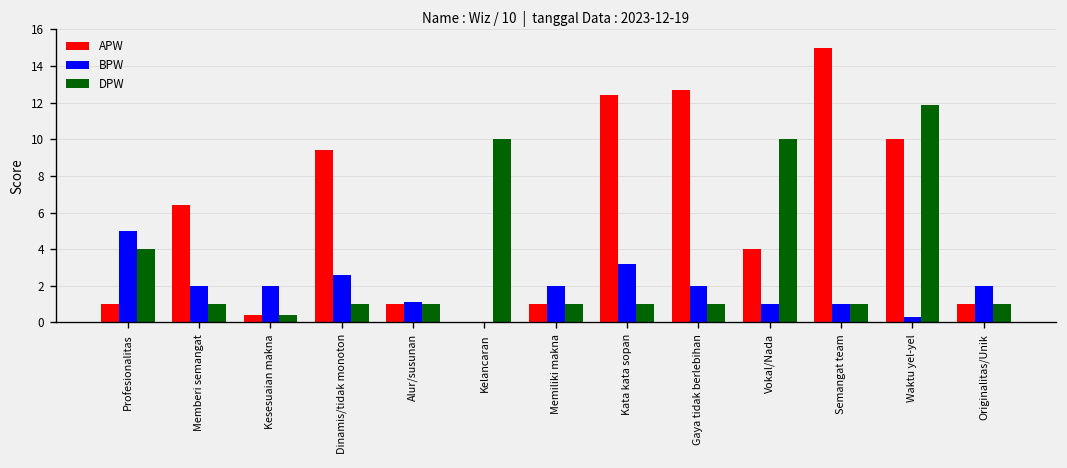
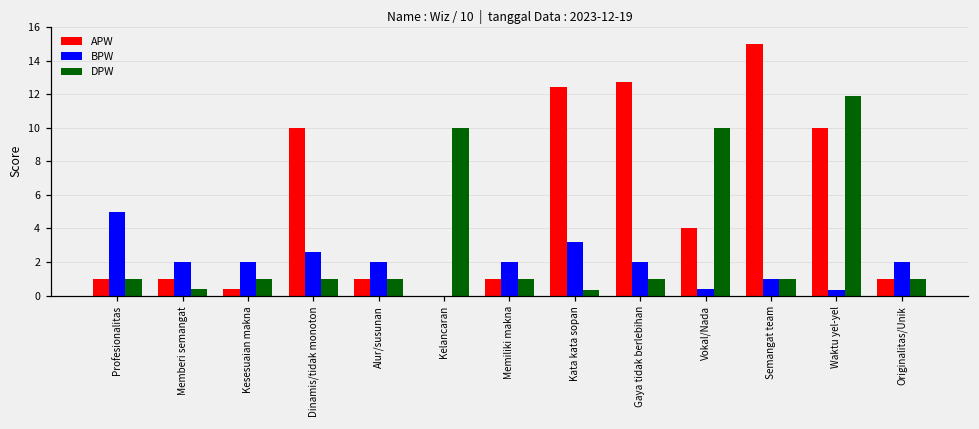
DPW, Profesionalitas: 4 -> 1
APW, Memberi semangat: 6.4 -> 1.0
DPW, Memberi semangat: 1.0 -> 0.4
DPW, Kesesuaian makna: 0.4 -> 1.0
APW, Dinamis/tidak monoton: 9.4 -> 10.0
BPW, Alur/susunan: 1.1 -> 2.0
DPW, Kata kata sopan: 1.0 -> 0.3
BPW, Vokal/Nada: 1.0 -> 0.4
